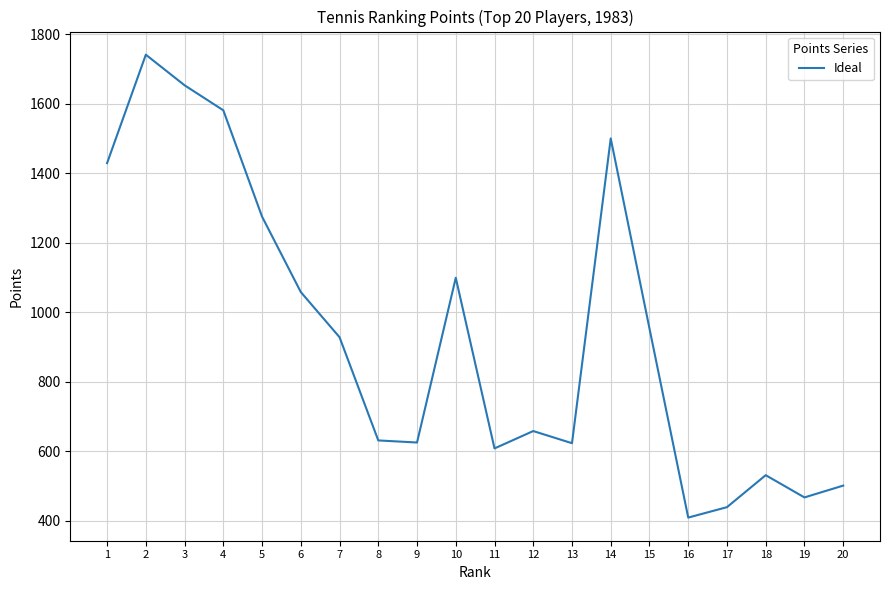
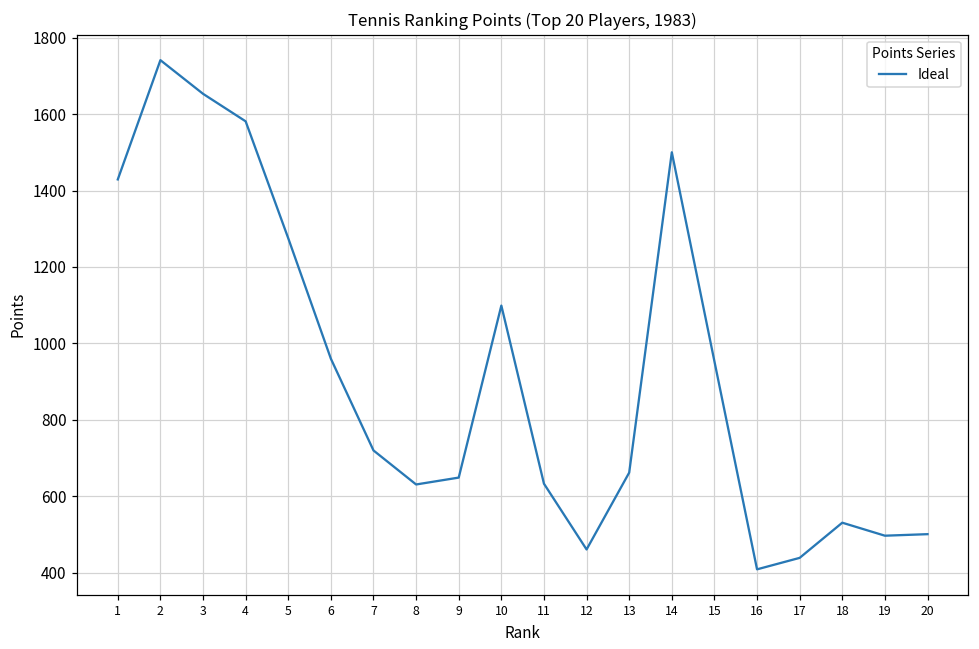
6: 1060 -> 960
7: 930 -> 720
9: 630 -> 650
11: 610 -> 630
12: 660 -> 460
13: 620 -> 660
19: 470 -> 500
